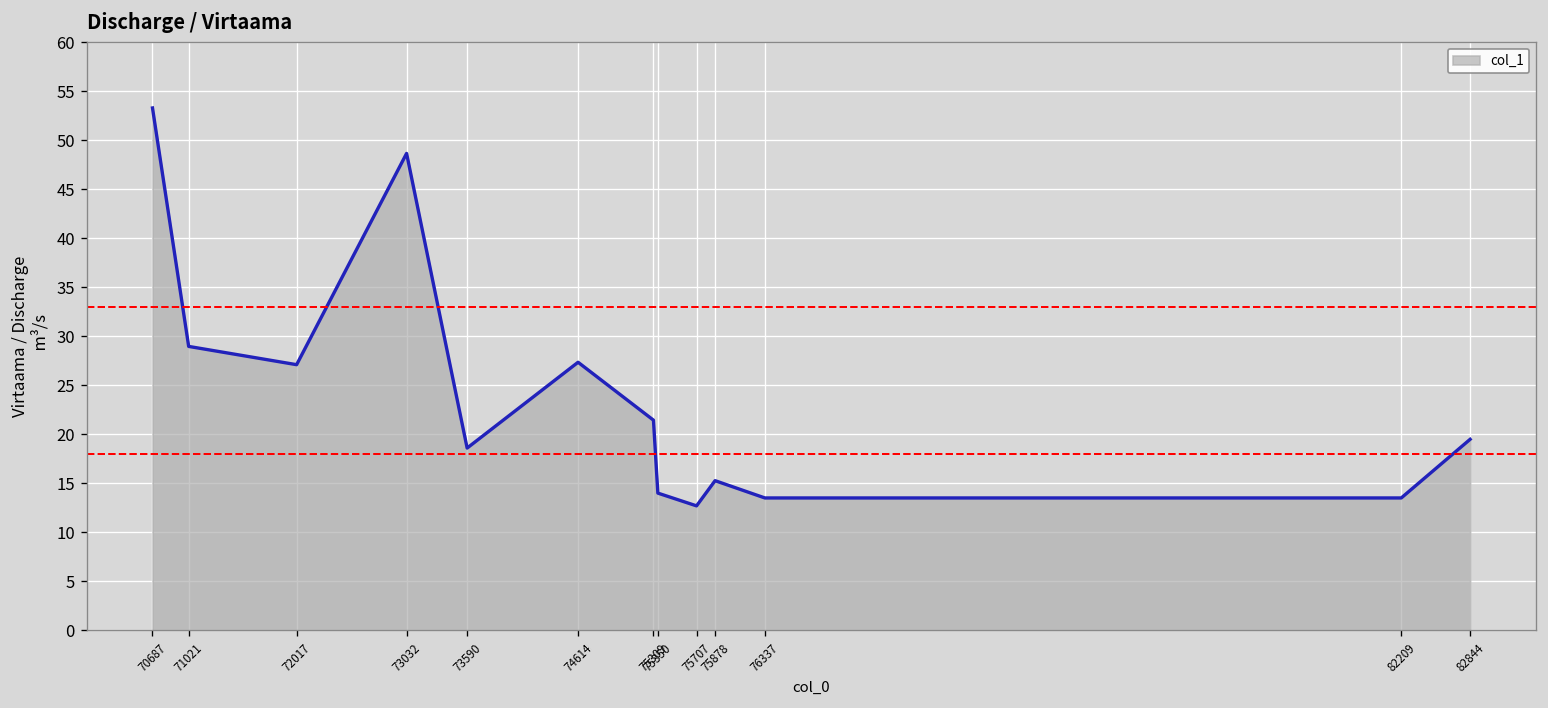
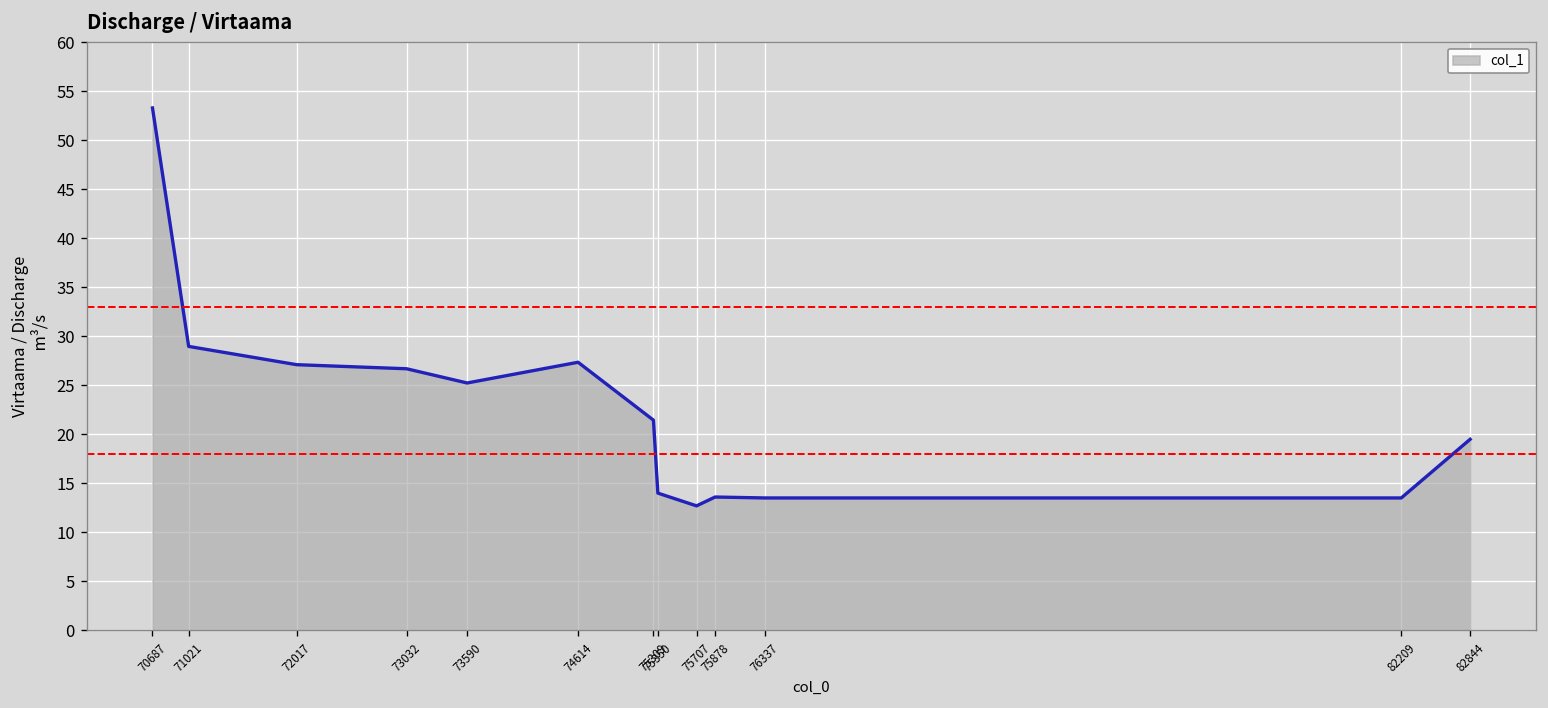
73032: 49 -> 27
73590: 19 -> 25
75878: 15 -> 14
